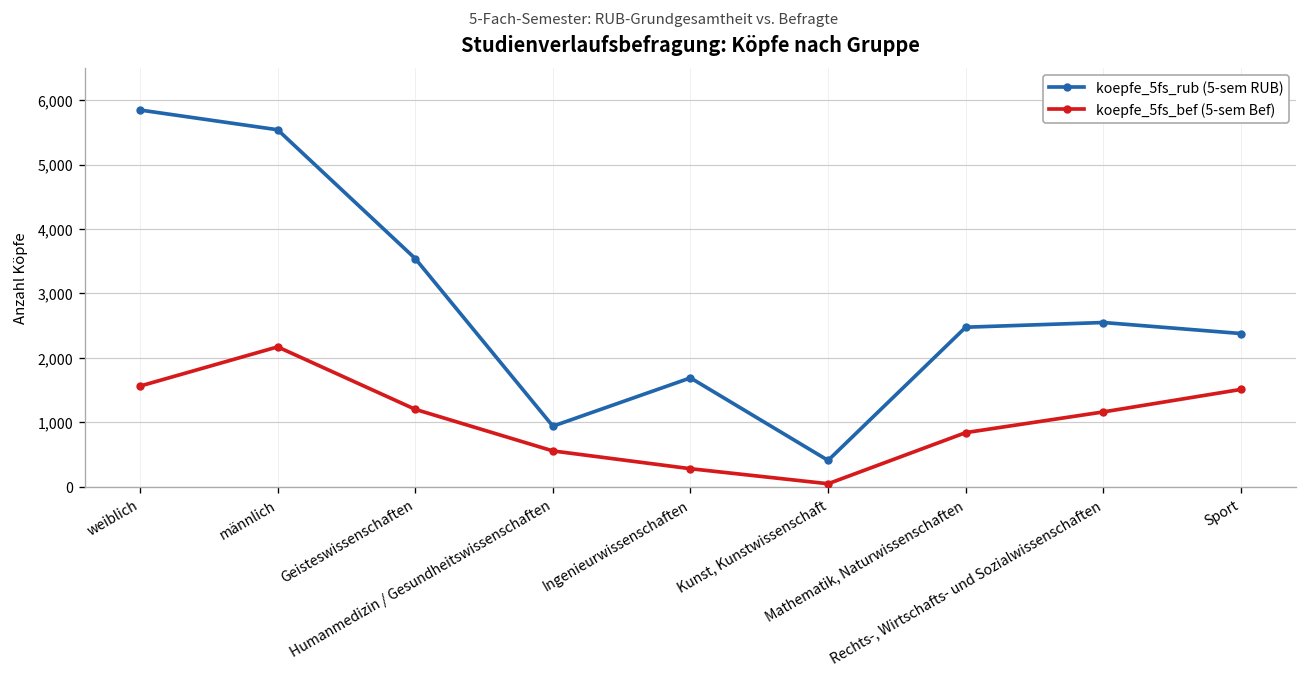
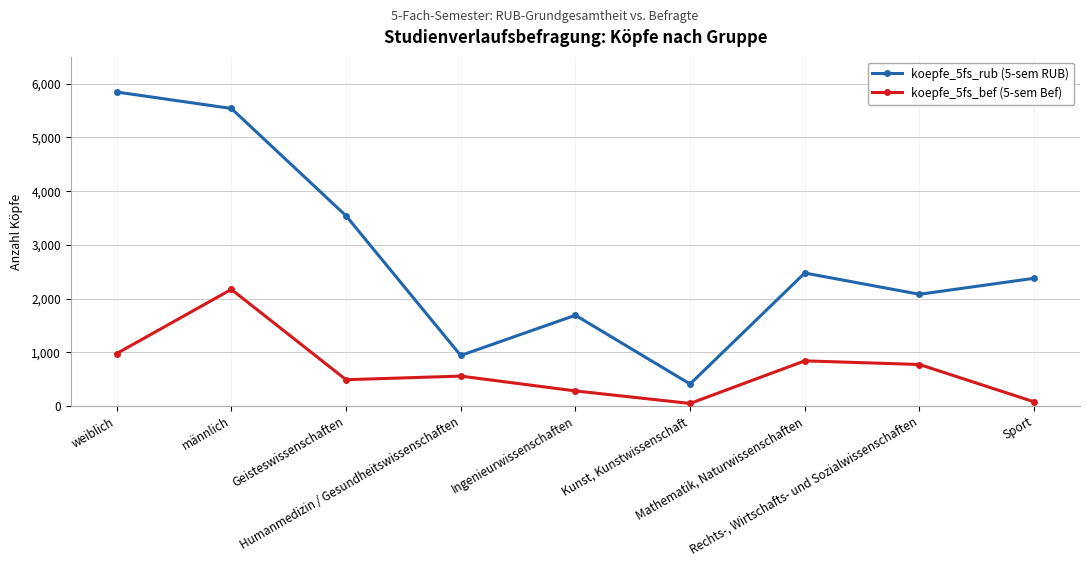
koepfe_5fs_bef (5-sem Bef), weiblich: 1,600 -> 1,000
koepfe_5fs_bef (5-sem Bef), Geisteswissenschaften: 1,200 -> 500
koepfe_5fs_rub (5-sem RUB), Rechts-, Wirtschafts- und Sozialwissenschaften: 2,600 -> 2,100
koepfe_5fs_bef (5-sem Bef), Rechts-, Wirtschafts- und Sozialwissenschaften: 1,200 -> 800
koepfe_5fs_bef (5-sem Bef), Sport: 1,500 -> 100
